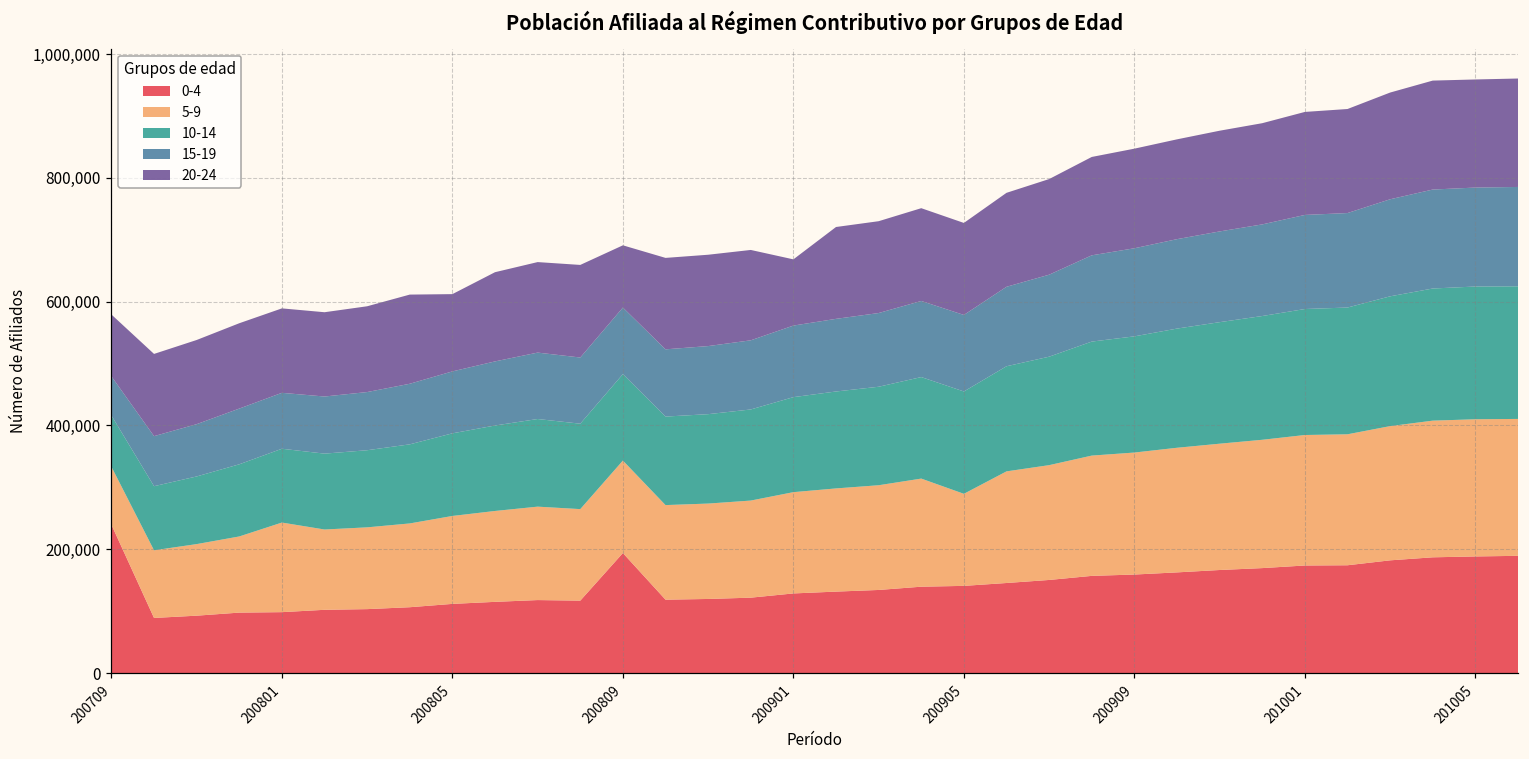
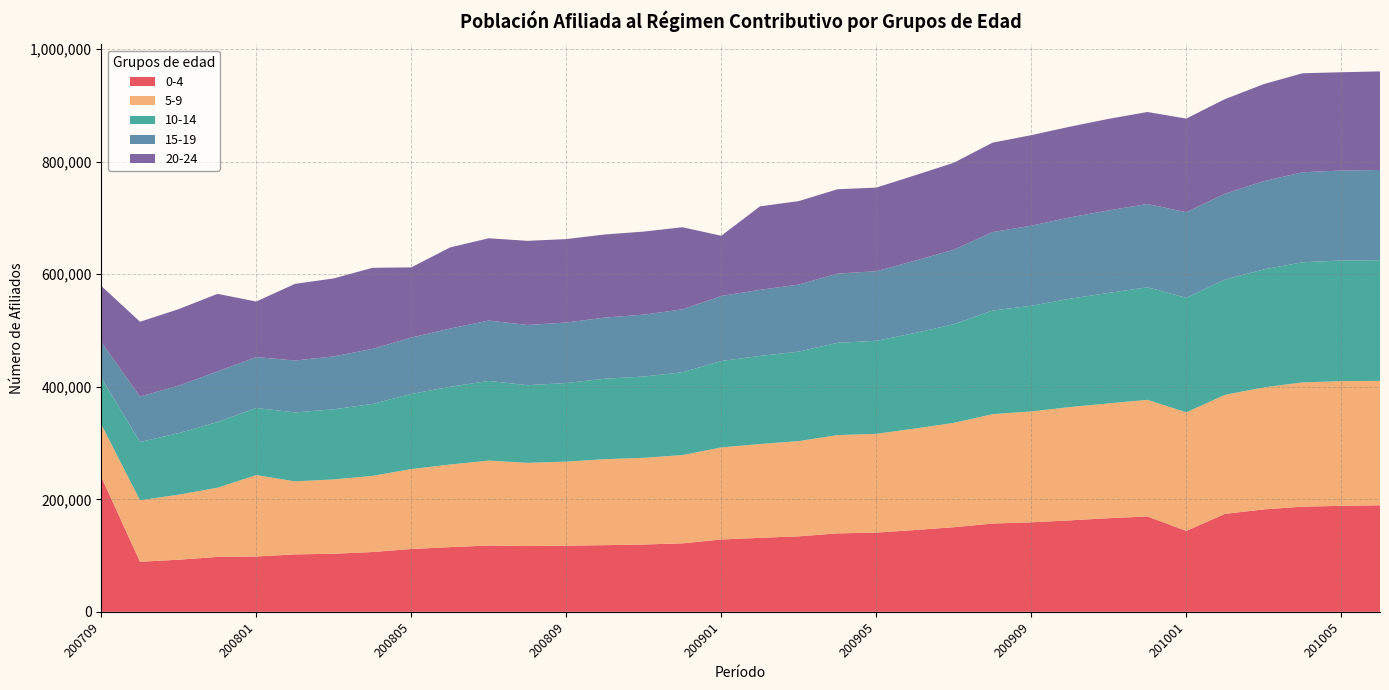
20-24, 200801: 140,000 -> 100,000
0-4, 200809: 190,000 -> 120,000
20-24, 200809: 100,000 -> 150,000
5-9, 200905: 150,000 -> 180,000
0-4, 201001: 170,000 -> 140,000
